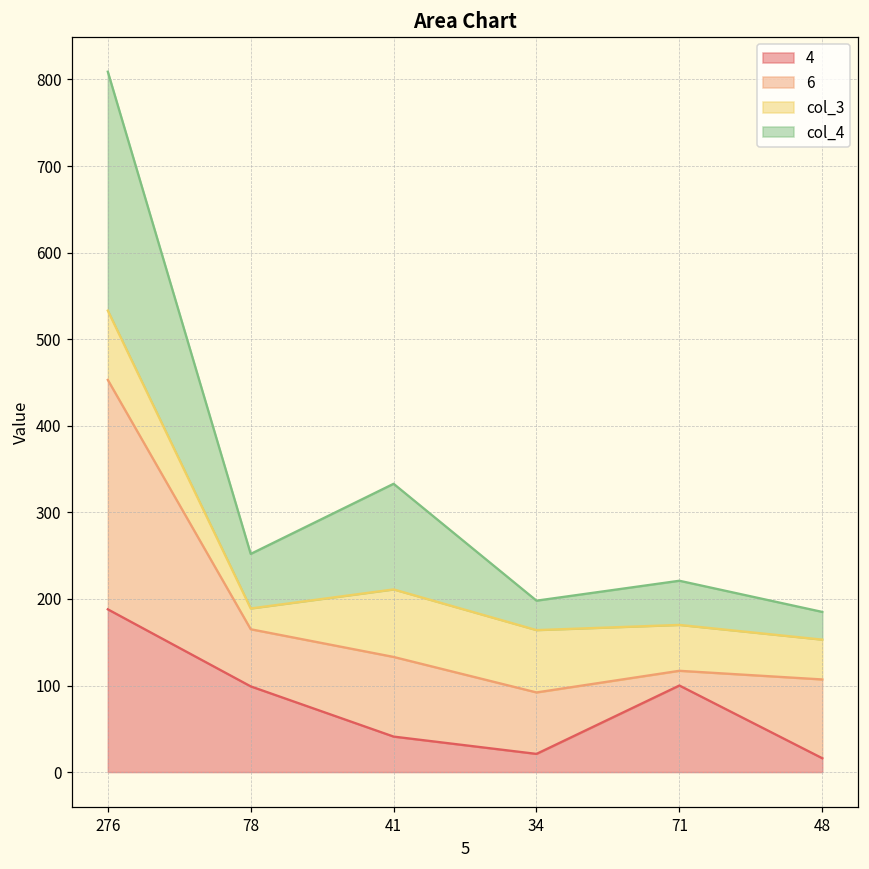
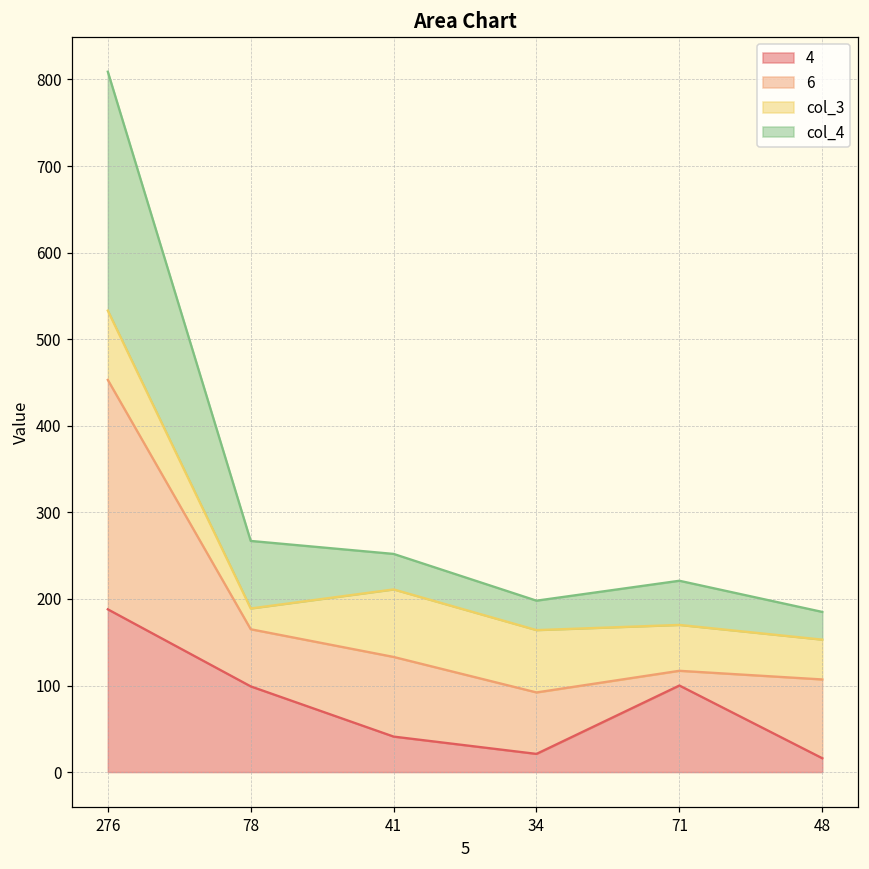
col_4, 78: 60 -> 80
col_4, 41: 120 -> 40
